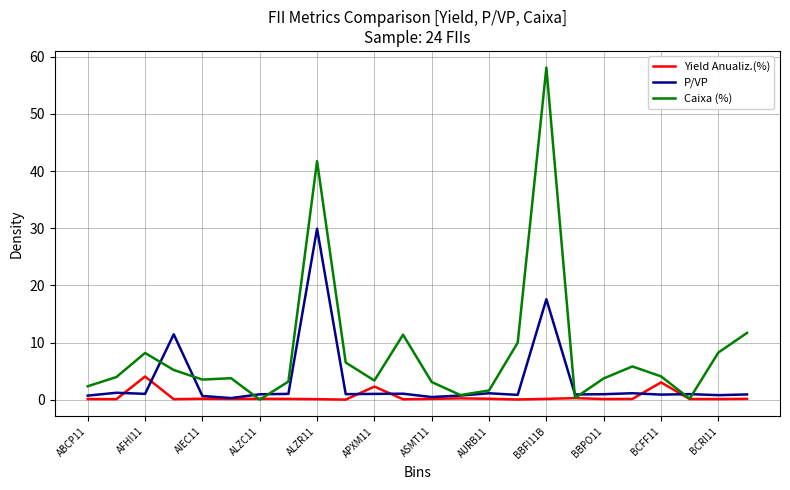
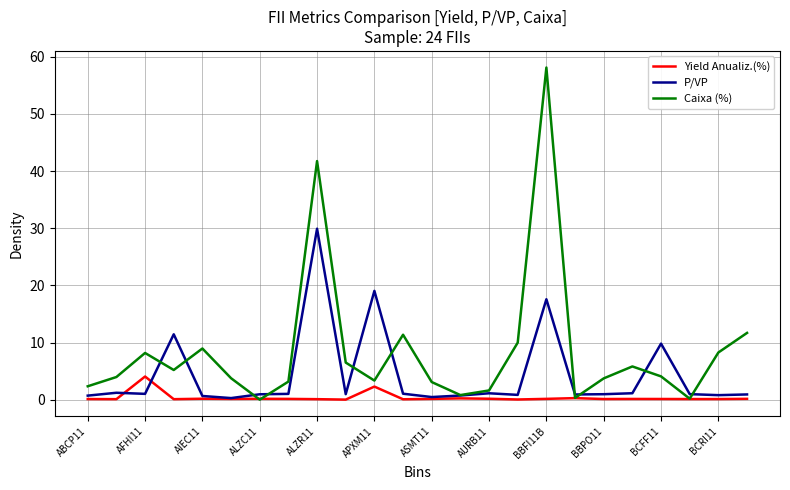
Caixa (%), AIEC11: 4 -> 9
P/VP, APXM11: 1 -> 19
Yield Anualiz.(%), BCFF11: 3 -> 0
P/VP, BCFF11: 1 -> 10
